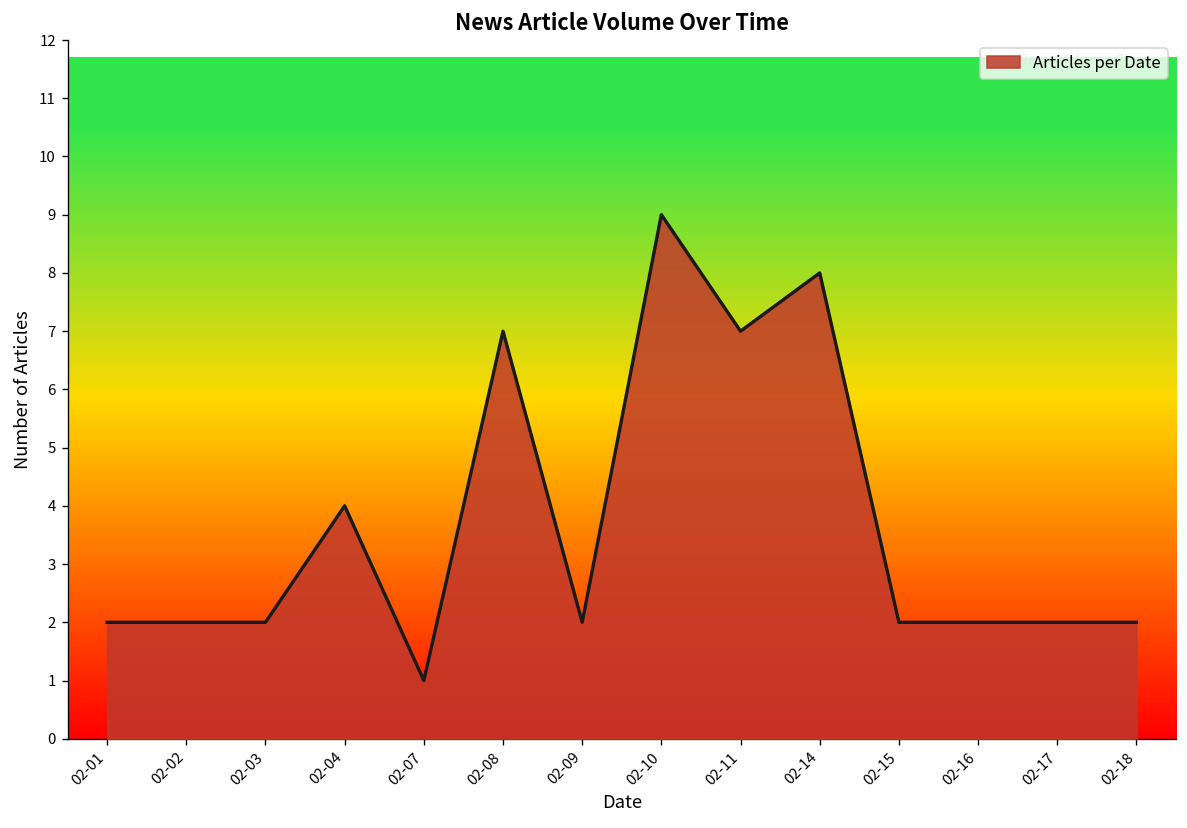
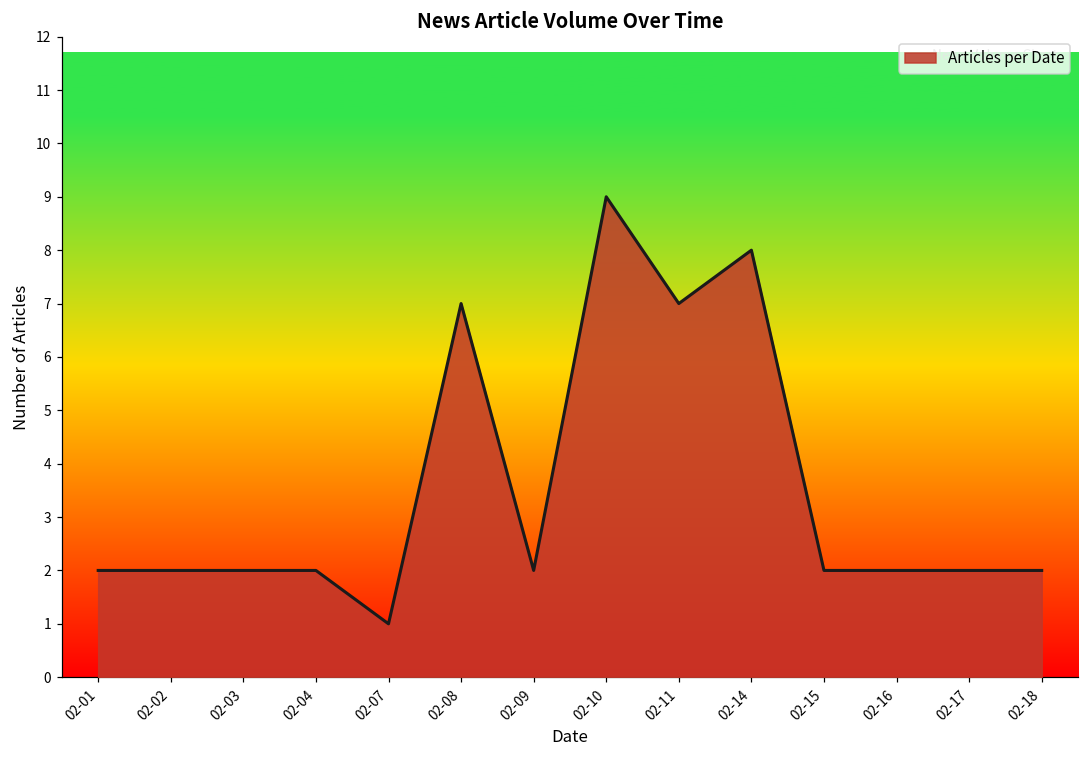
02-04: 4 -> 2
